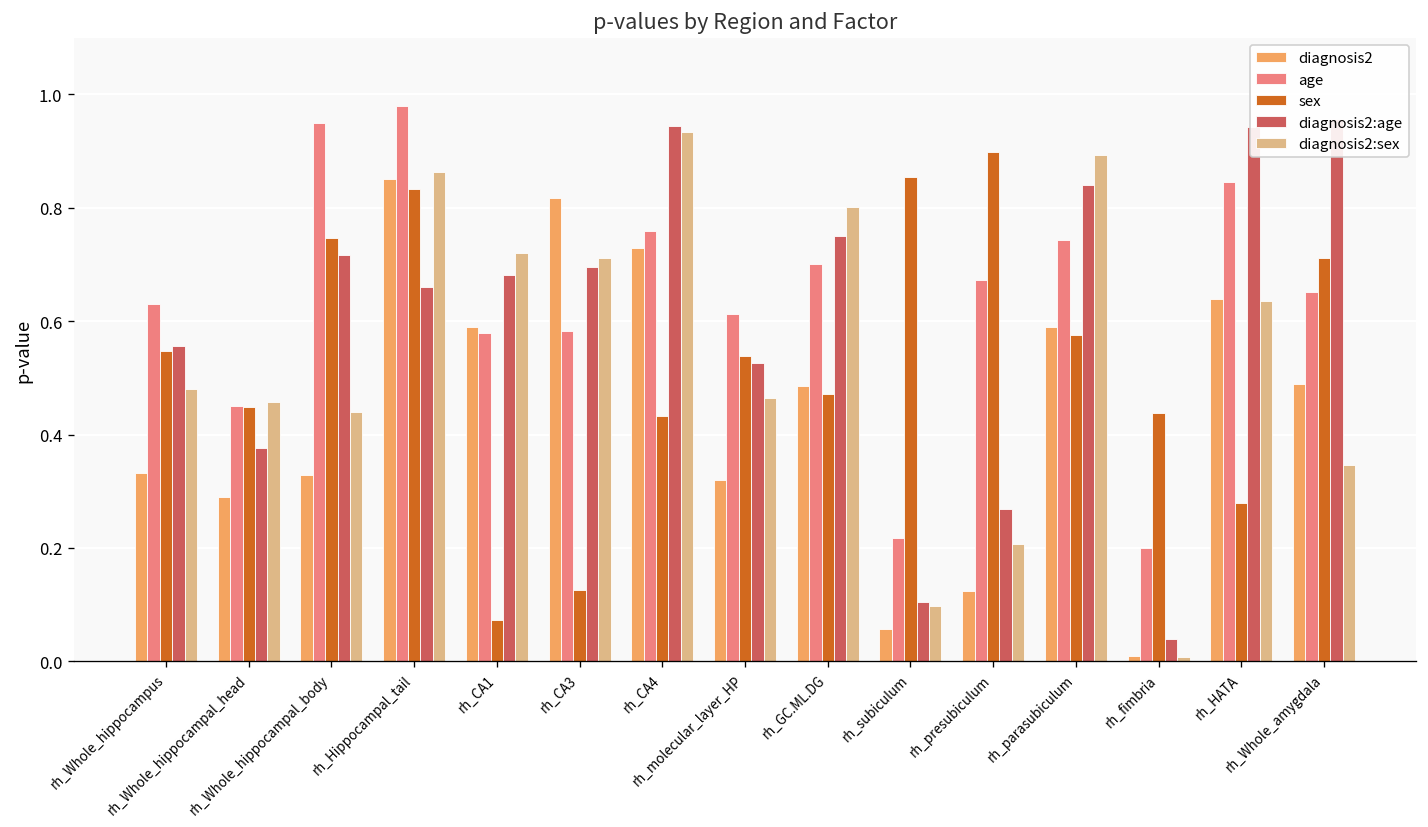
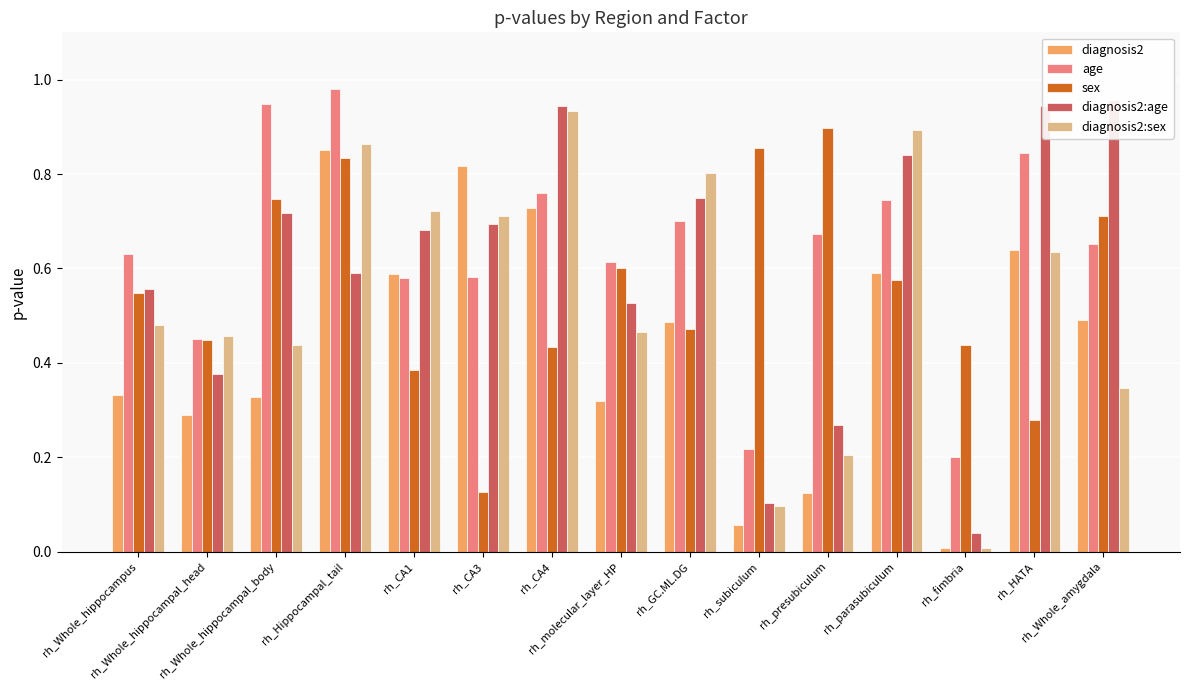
diagnosis2:age, rh_Hippocampal_tail: 0.66 -> 0.59
sex, rh_CA1: 0.07 -> 0.39
sex, rh_molecular_layer_HP: 0.54 -> 0.60
